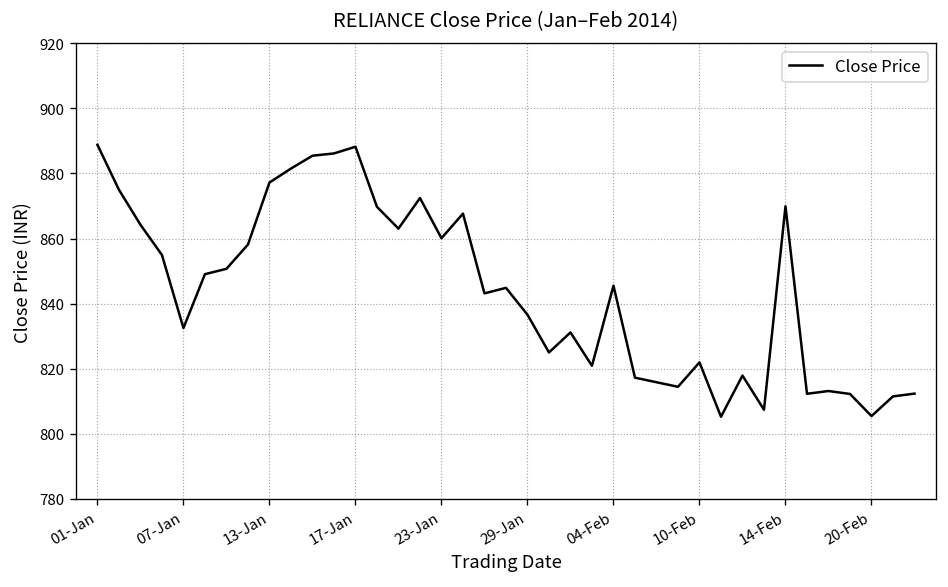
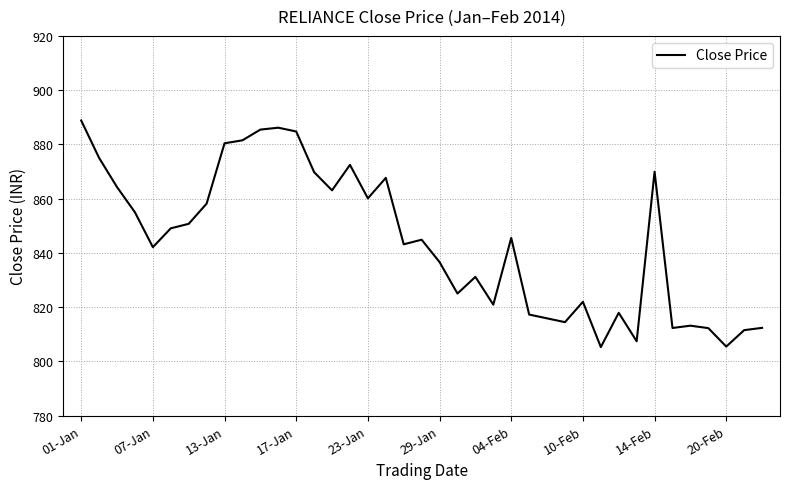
07-Jan: 833 -> 842
13-Jan: 877 -> 880
17-Jan: 888 -> 885
